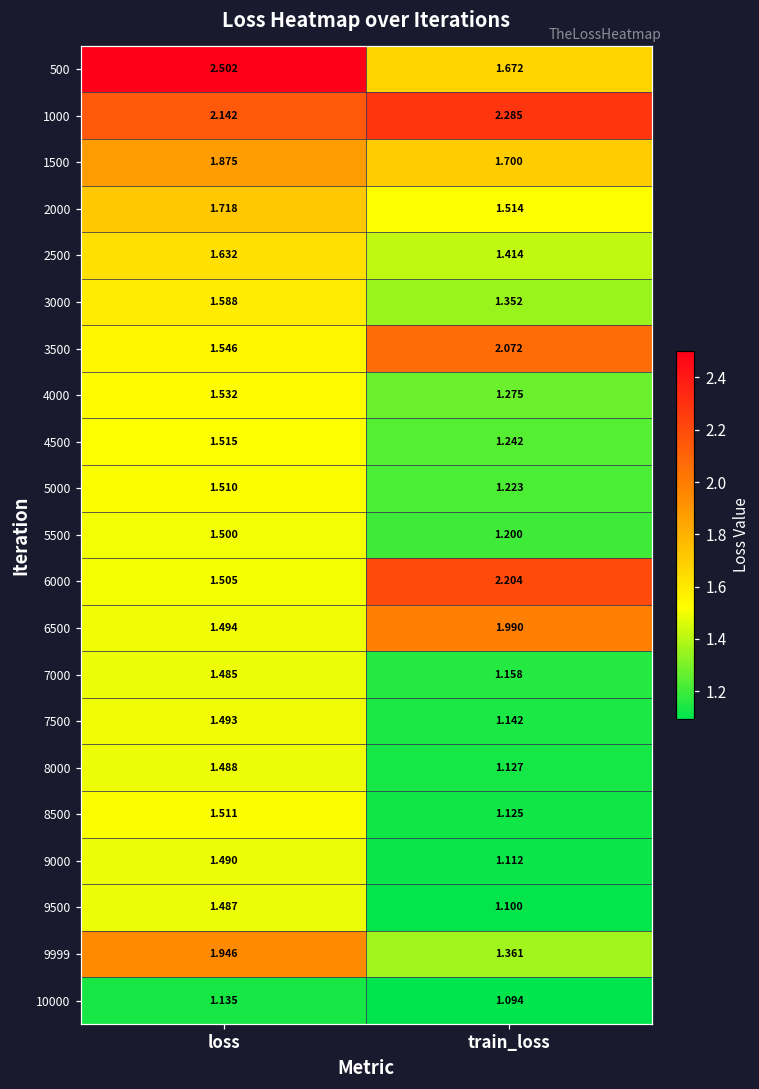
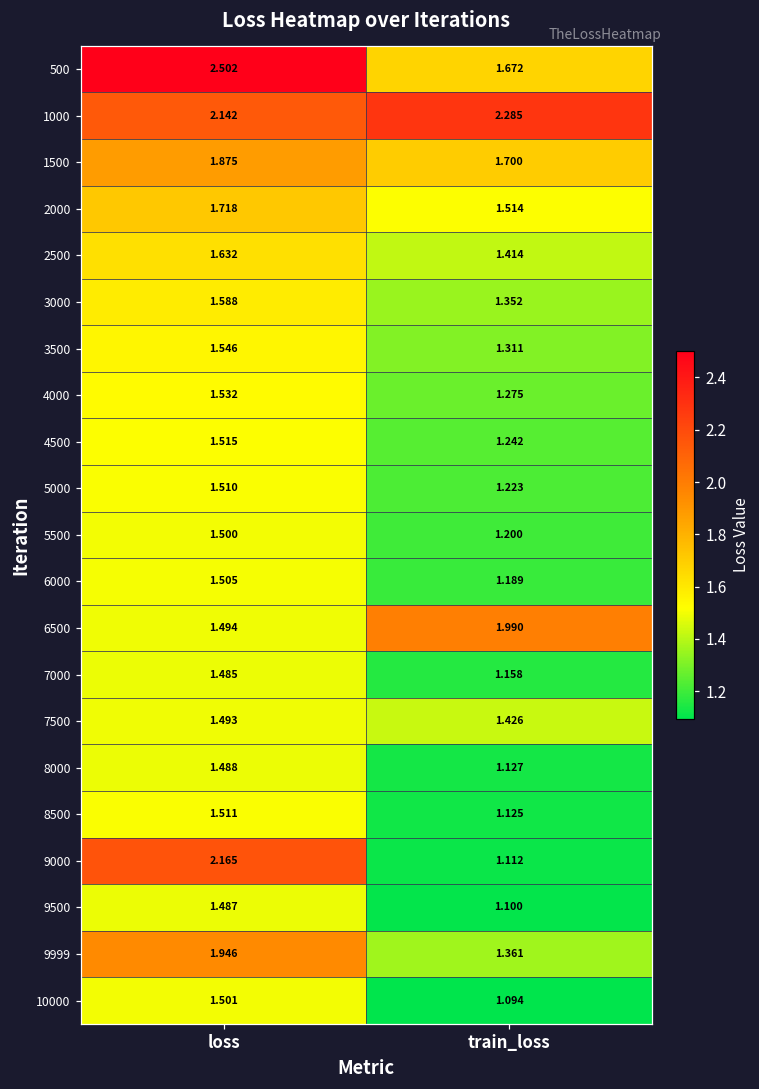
3500, train_loss: 2.072 -> 1.311
6000, train_loss: 2.204 -> 1.189
7500, train_loss: 1.142 -> 1.426
9000, loss: 1.490 -> 2.165
10000, loss: 1.135 -> 1.501
